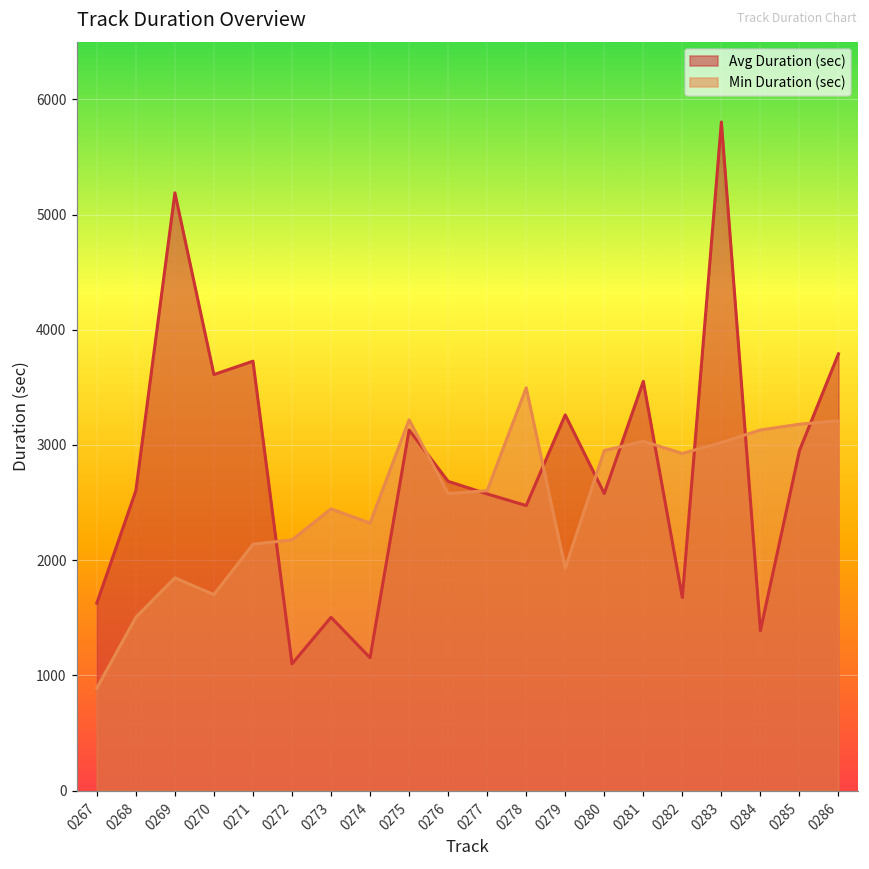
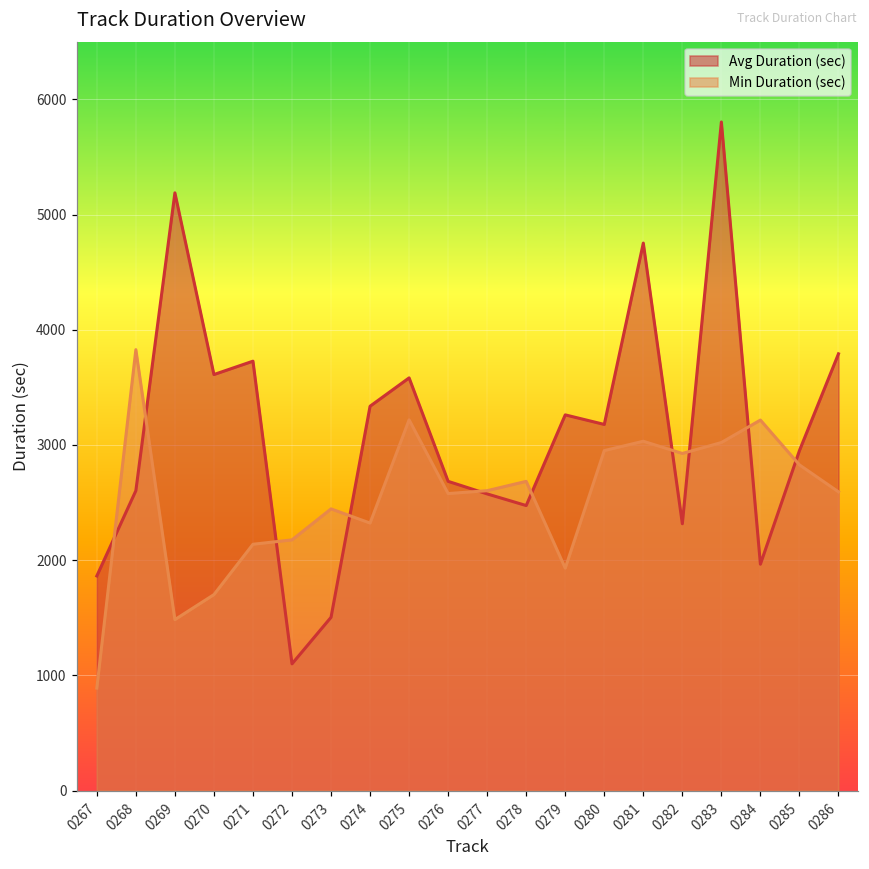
Avg Duration (sec), 0267: 1630 -> 1860
Min Duration (sec), 0268: 1500 -> 3830
Min Duration (sec), 0269: 1850 -> 1480
Avg Duration (sec), 0274: 1150 -> 3340
Avg Duration (sec), 0275: 3130 -> 3580
Min Duration (sec), 0278: 3500 -> 2680
Avg Duration (sec), 0280: 2580 -> 3180
Avg Duration (sec), 0281: 3550 -> 4750
Avg Duration (sec), 0282: 1680 -> 2320
Avg Duration (sec), 0284: 1390 -> 1970
Min Duration (sec), 0284: 3130 -> 3220
Min Duration (sec), 0285: 3180 -> 2830
Min Duration (sec), 0286: 3210 -> 2590
